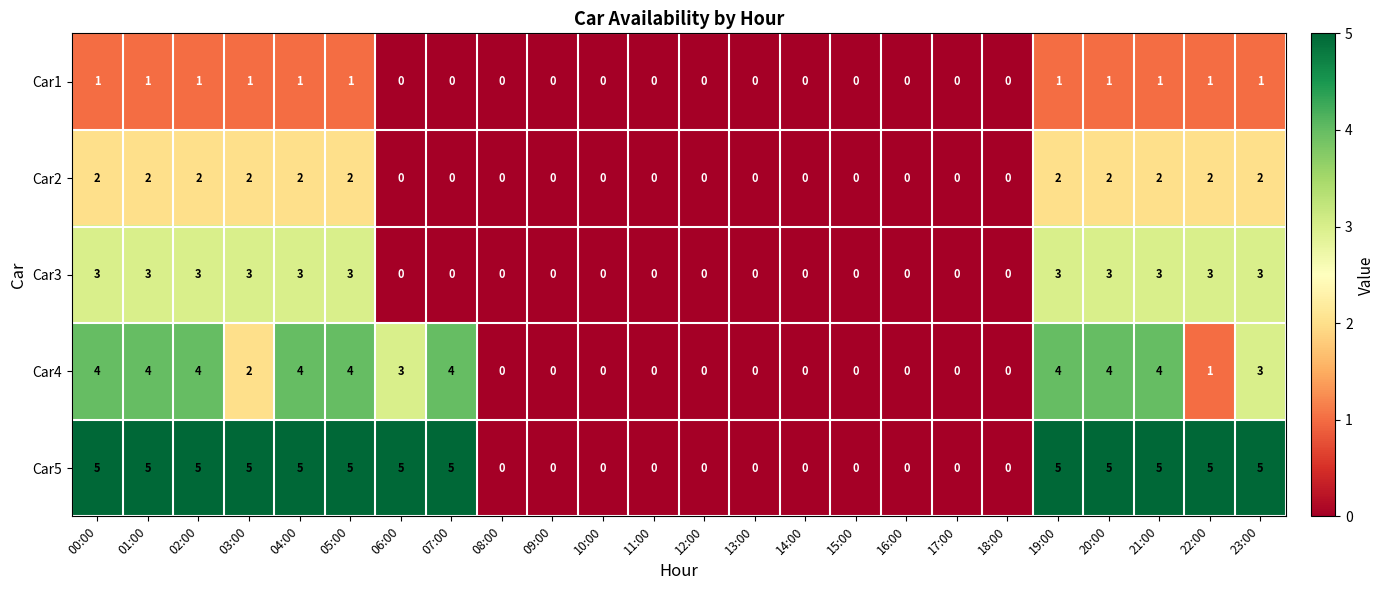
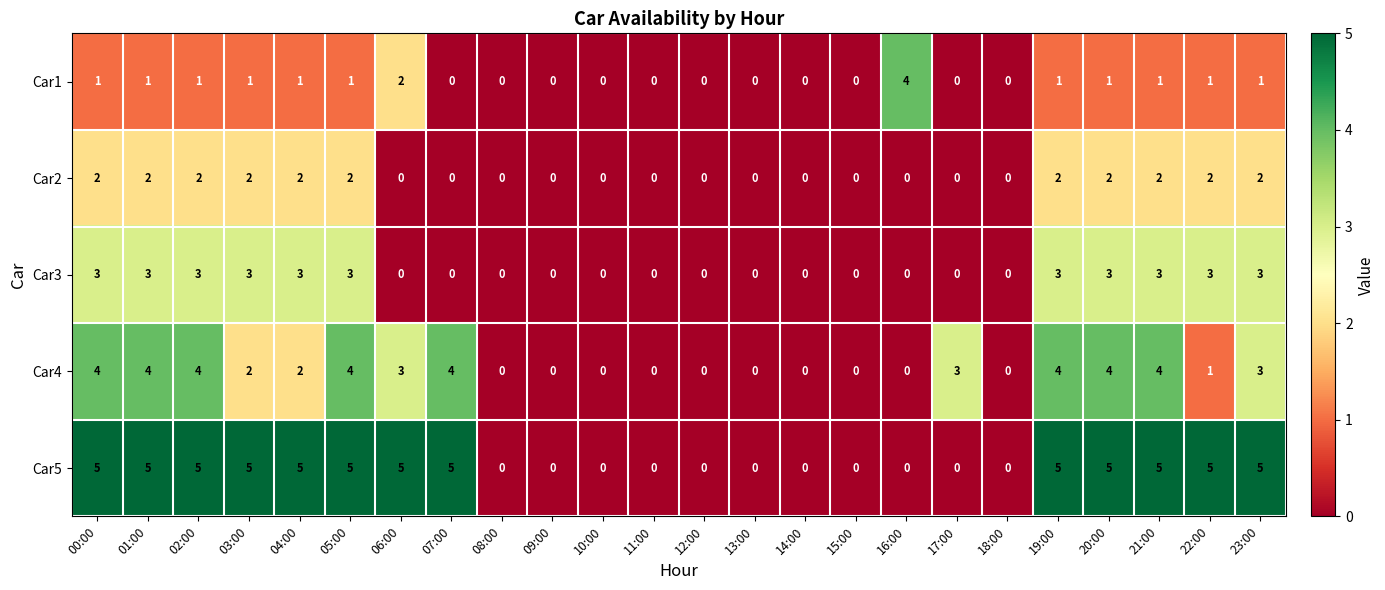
Car1, 06:00: 0 -> 2
Car1, 16:00: 0 -> 4
Car4, 04:00: 4 -> 2
Car4, 17:00: 0 -> 3
